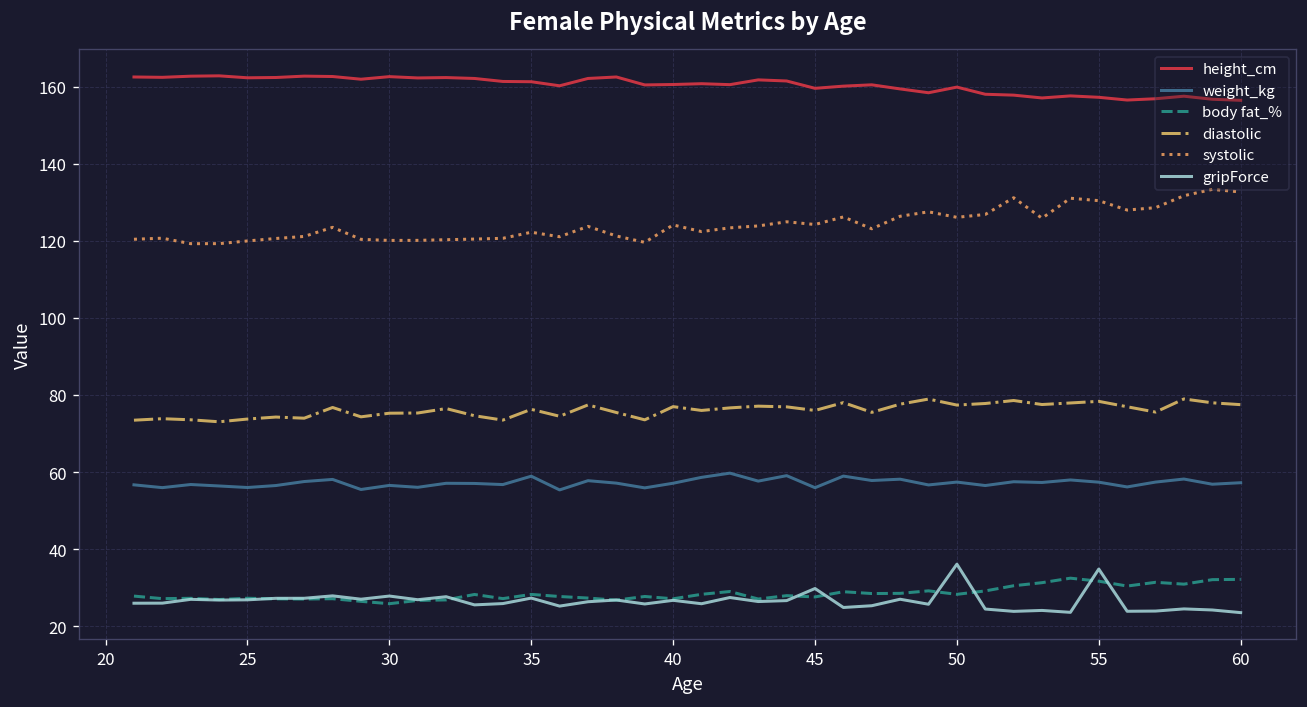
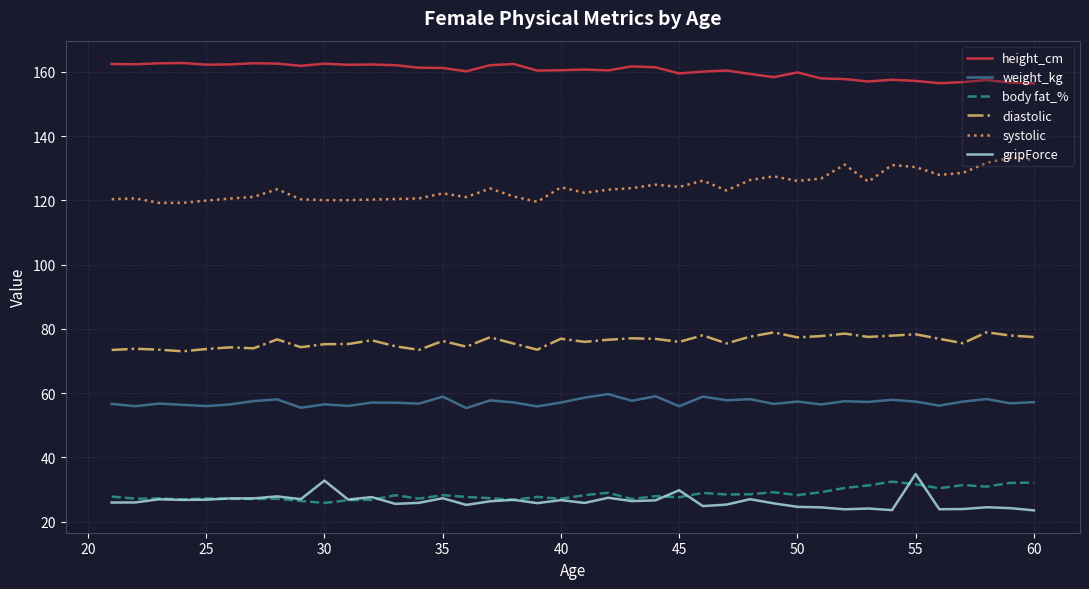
gripForce, 30: 28 -> 33
gripForce, 50: 36 -> 25
